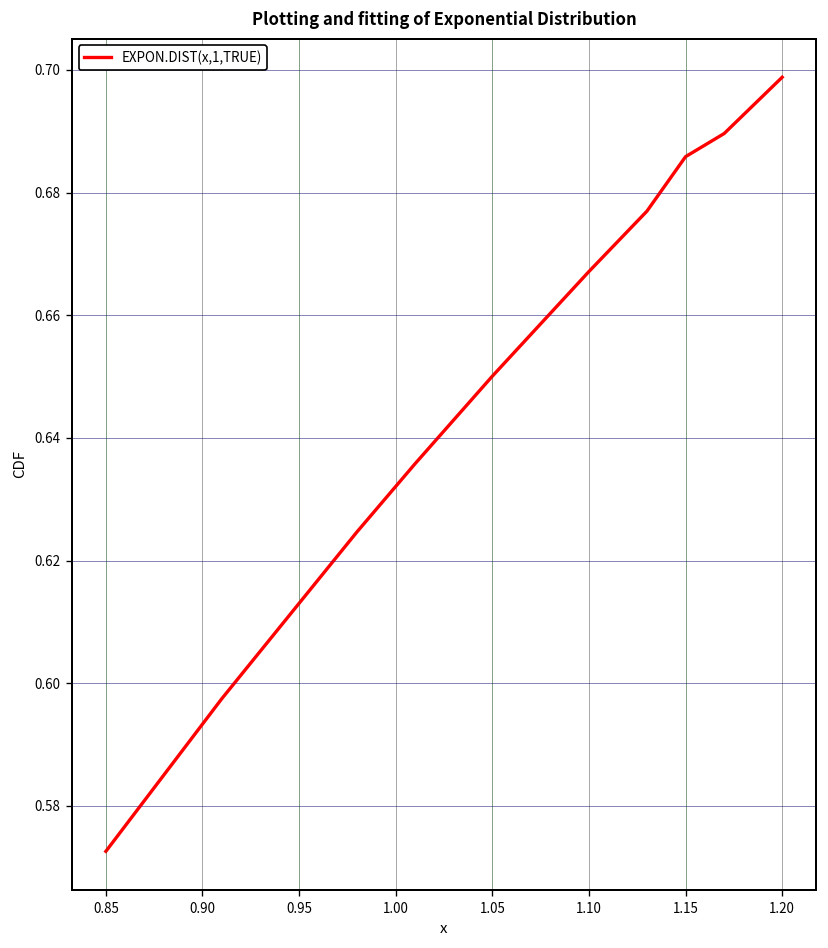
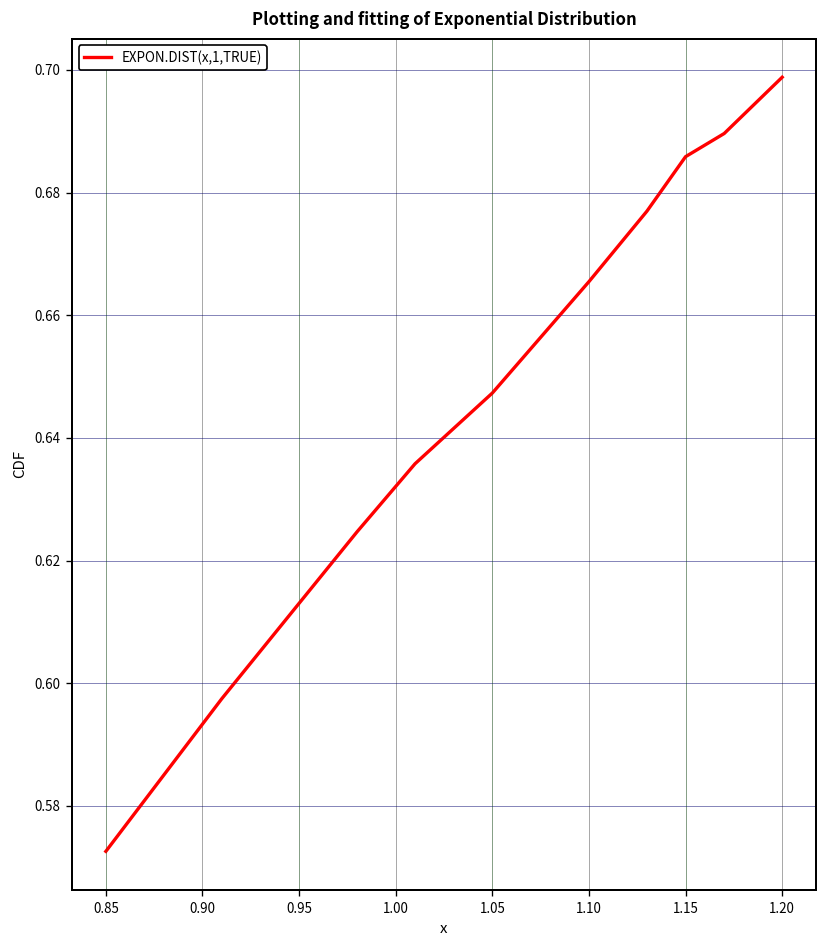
1.05: 0.650 -> 0.647
1.10: 0.667 -> 0.665
